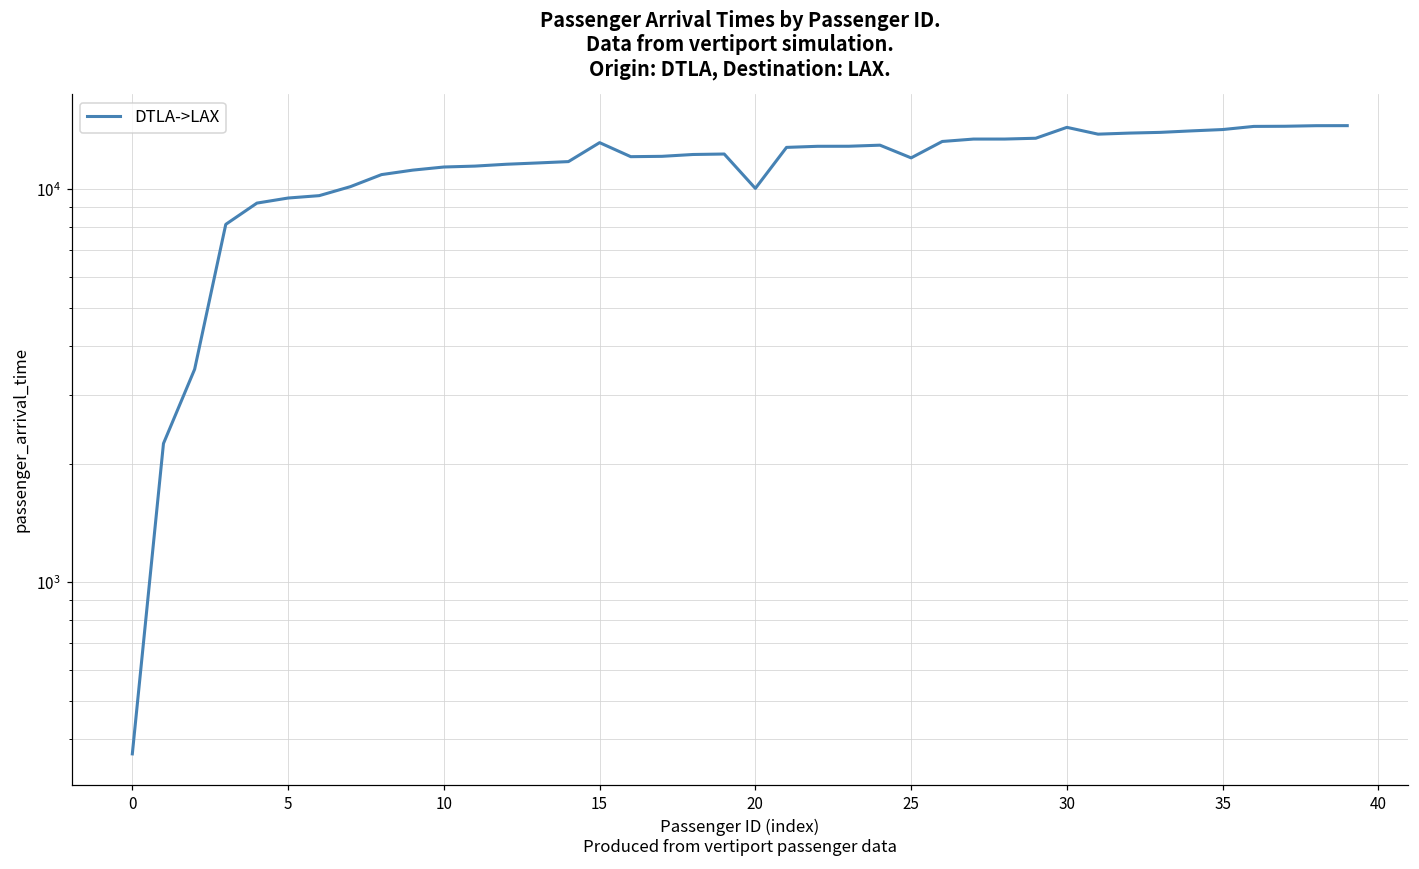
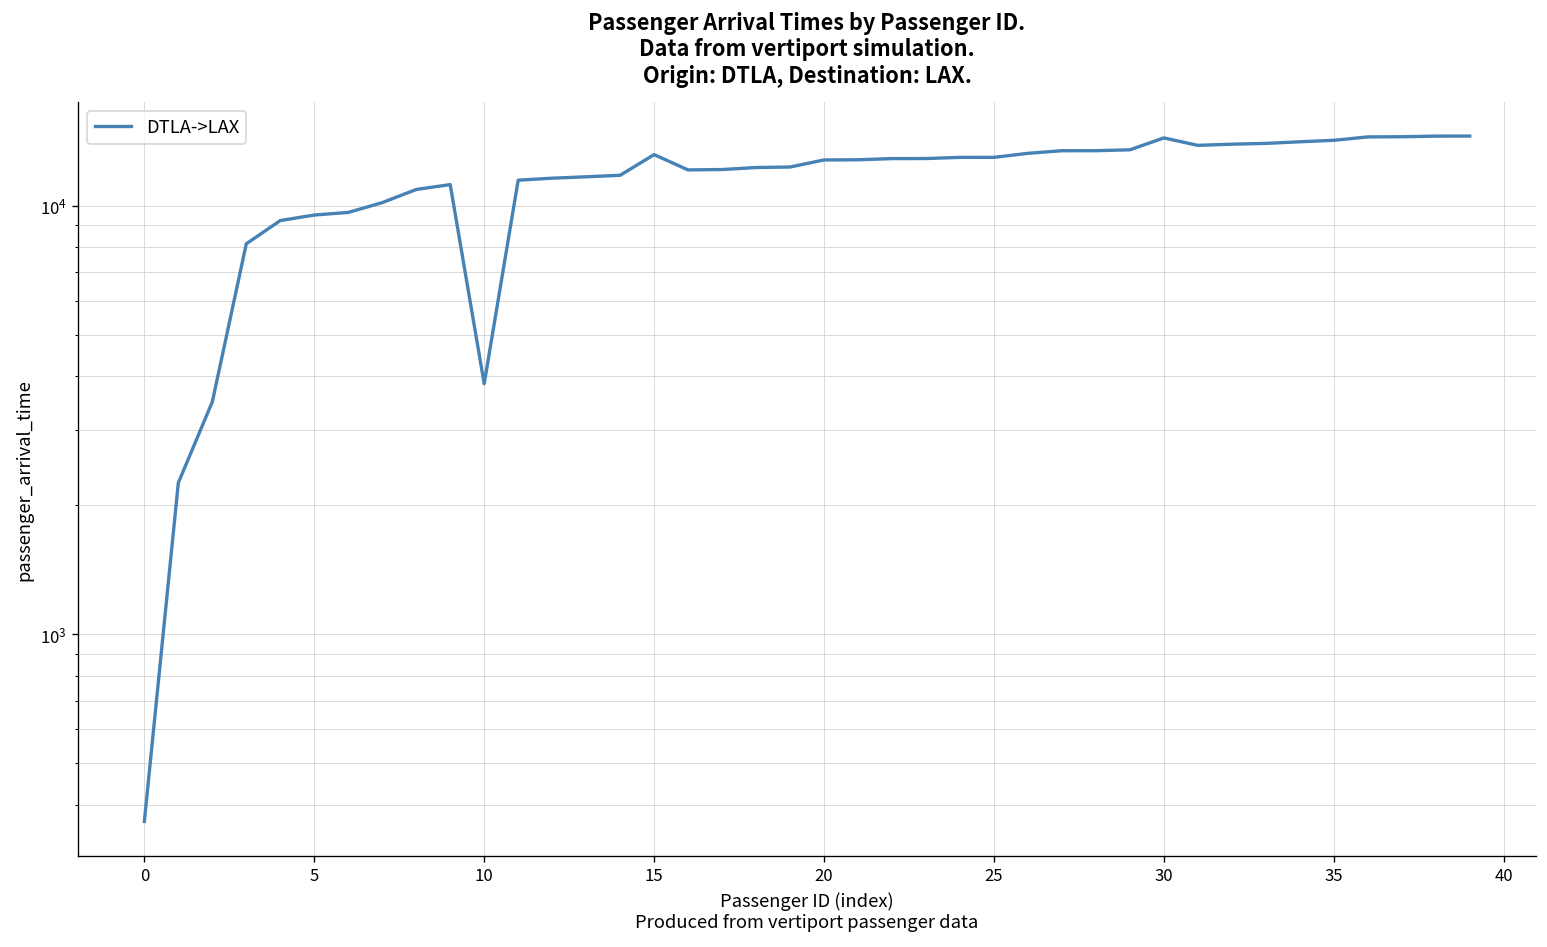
10: 11400 -> 3800
20: 10100 -> 12800
25: 12000 -> 13000
